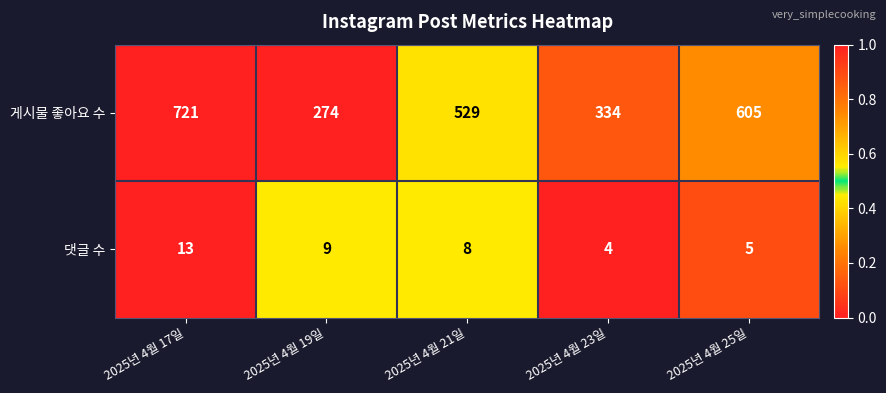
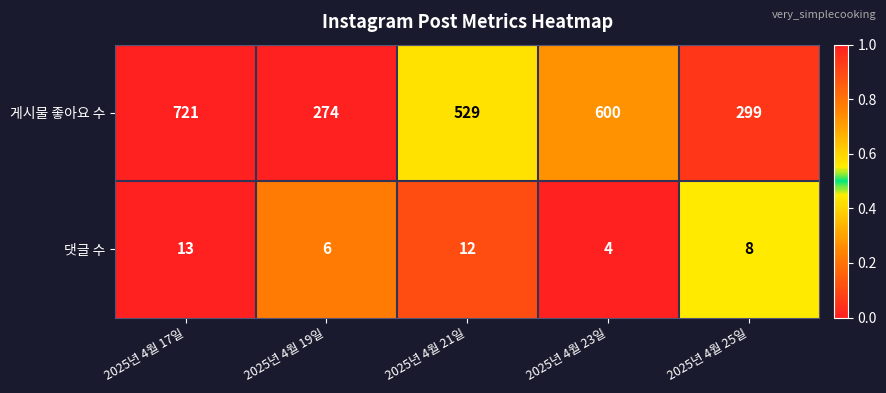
게시물 좋아요 수, 2025년 4월 23일: 334 -> 600
게시물 좋아요 수, 2025년 4월 25일: 605 -> 299
댓글 수, 2025년 4월 19일: 9 -> 6
댓글 수, 2025년 4월 21일: 8 -> 12
댓글 수, 2025년 4월 25일: 5 -> 8
